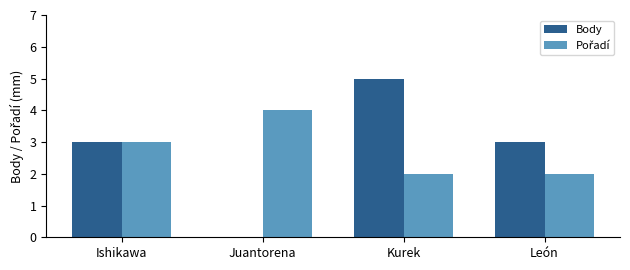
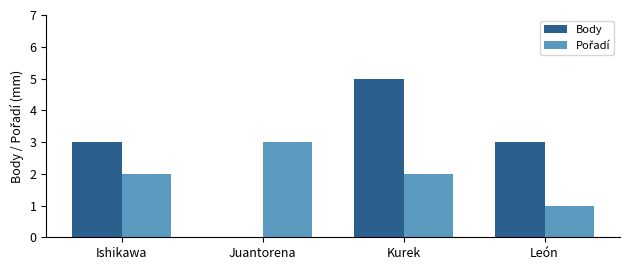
Pořadí, Ishikawa: 3 -> 2
Pořadí, Juantorena: 4 -> 3
Pořadí, León: 2 -> 1
